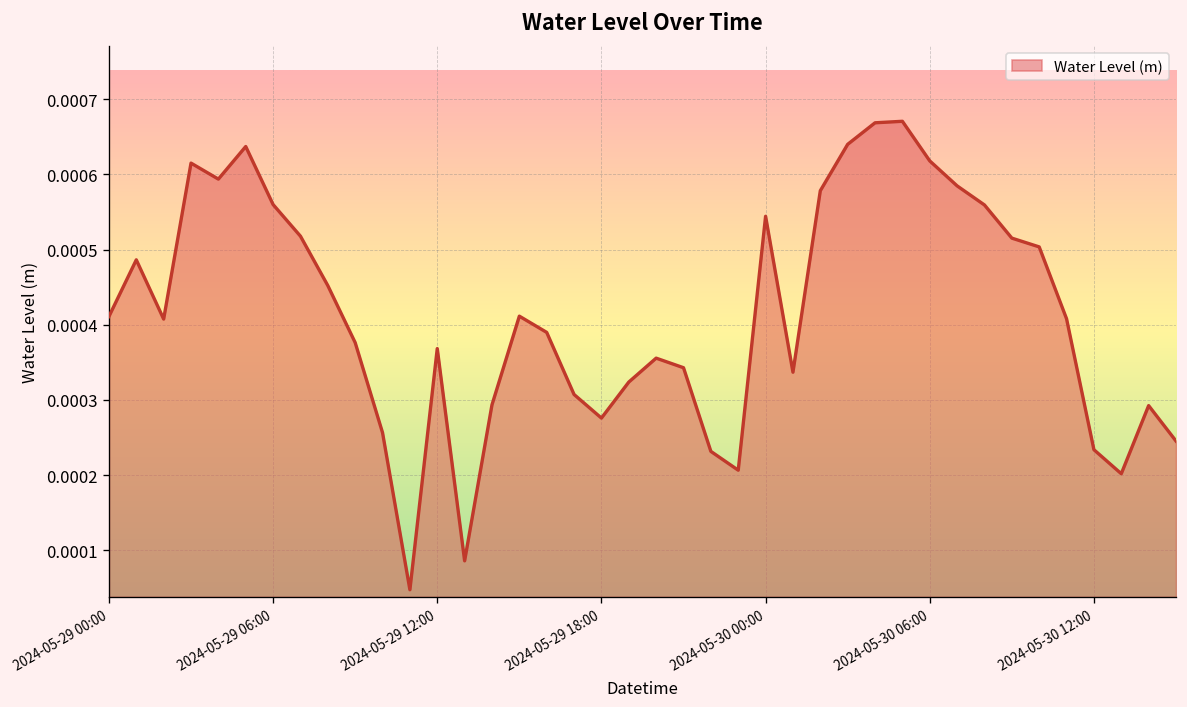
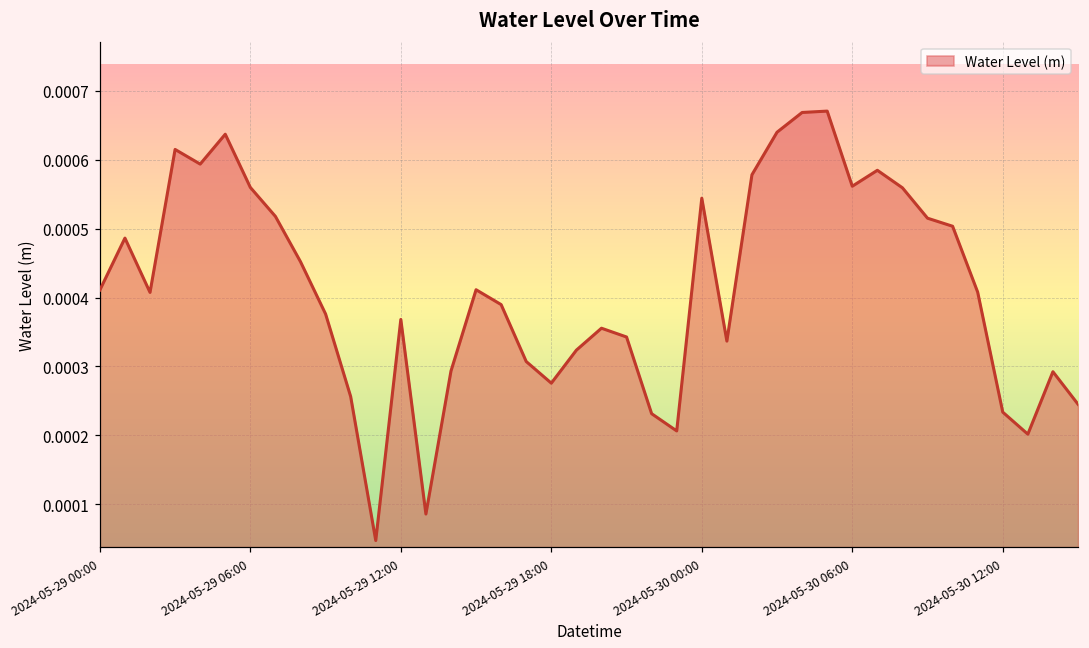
2024-05-30 06:00: 0.00062 -> 0.00056
